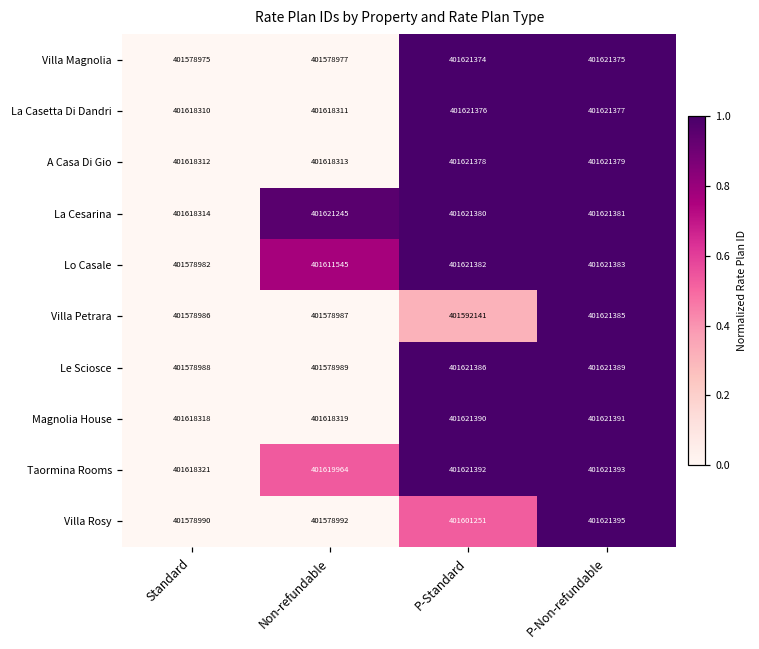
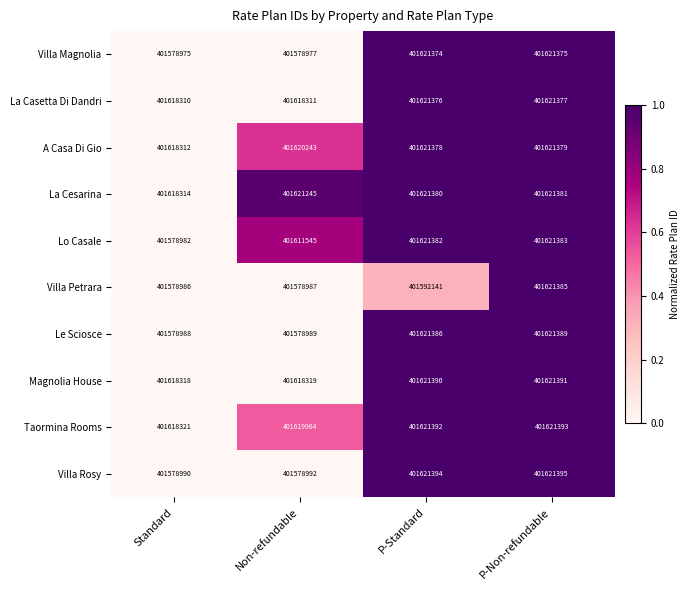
A Casa Di Gio, Non-refundable: 401618313 -> 401620243
Villa Rosy, P-Standard: 401601251 -> 401621394
